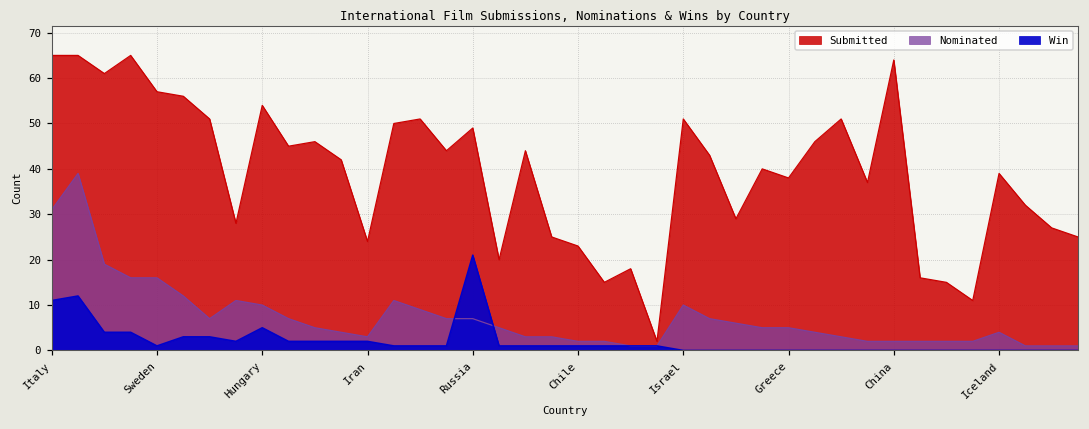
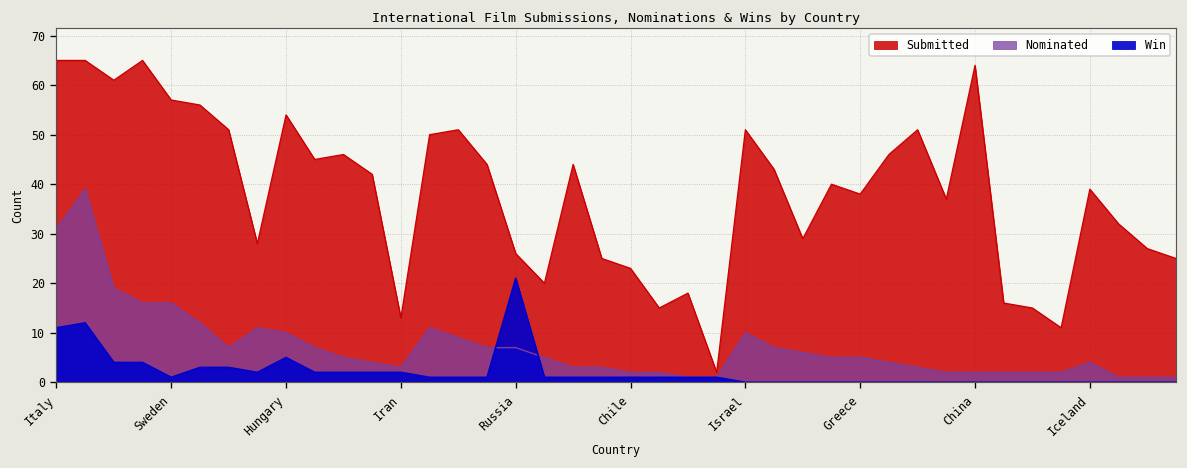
Submitted, Iran: 24 -> 13
Submitted, Russia: 49 -> 26
